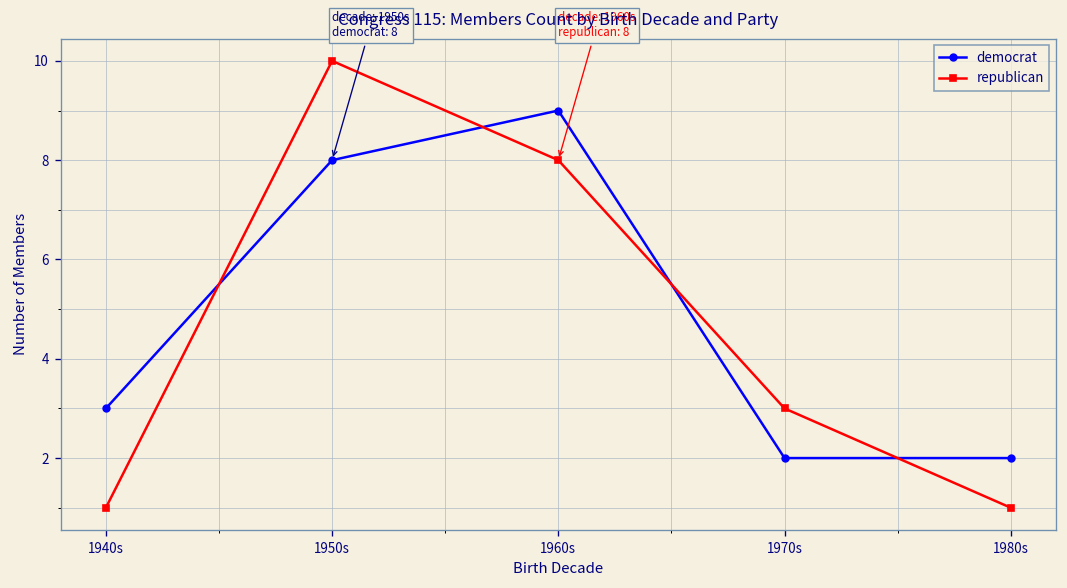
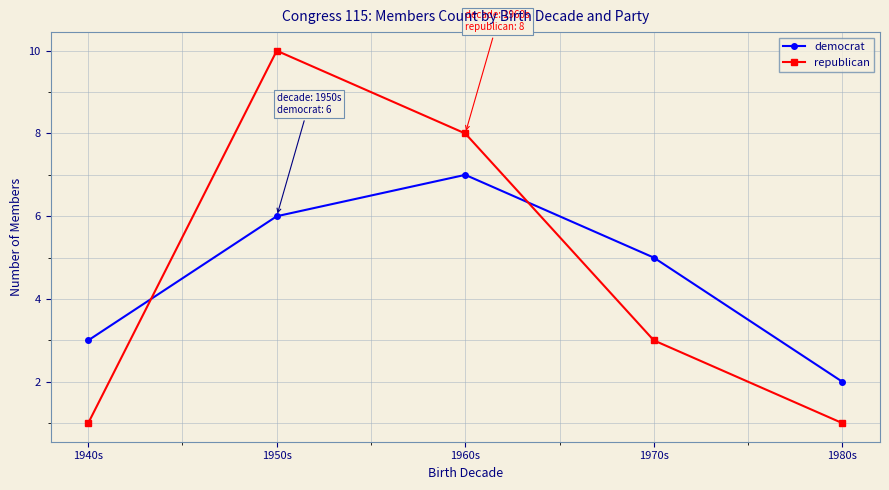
democrat, 1950s: 8 -> 6
democrat, 1960s: 9 -> 7
democrat, 1970s: 2 -> 5
